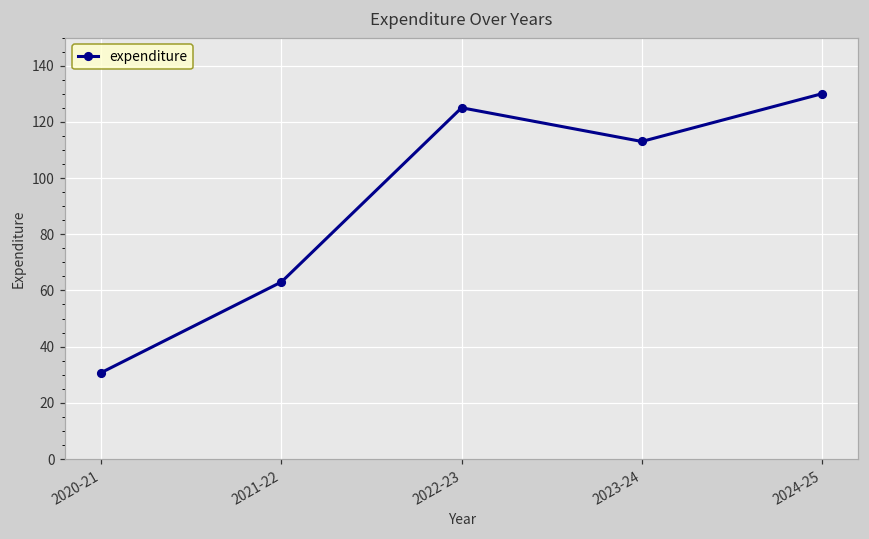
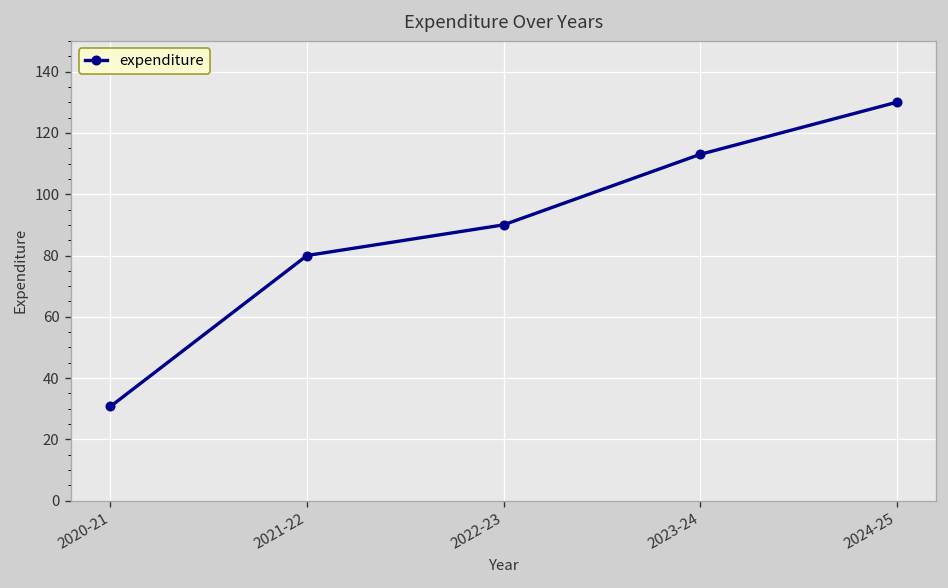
2021-22: 63 -> 80
2022-23: 125 -> 90
